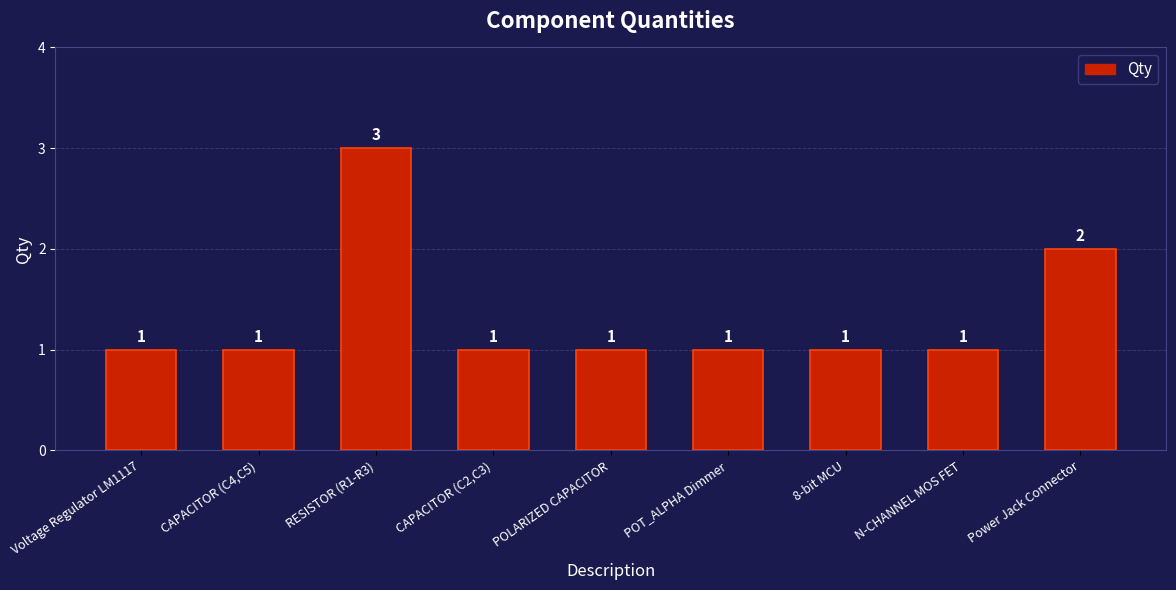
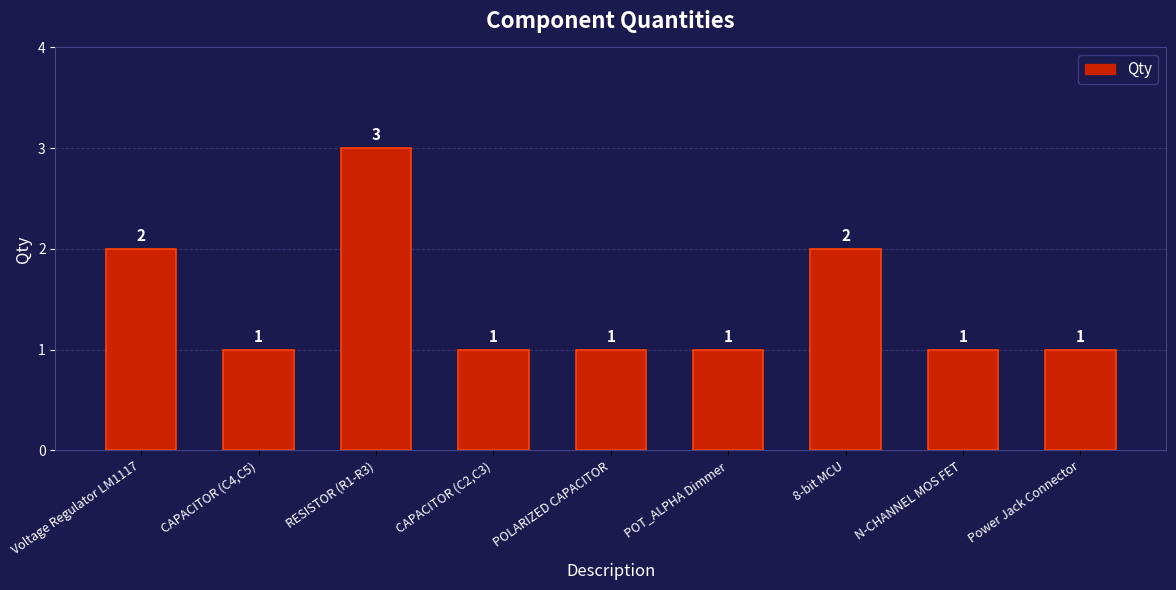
Voltage Regulator LM1117: 1 -> 2
8-bit MCU: 1 -> 2
Power Jack Connector: 2 -> 1
